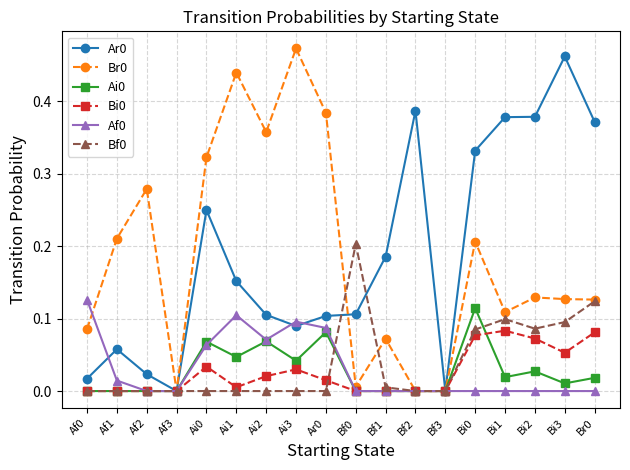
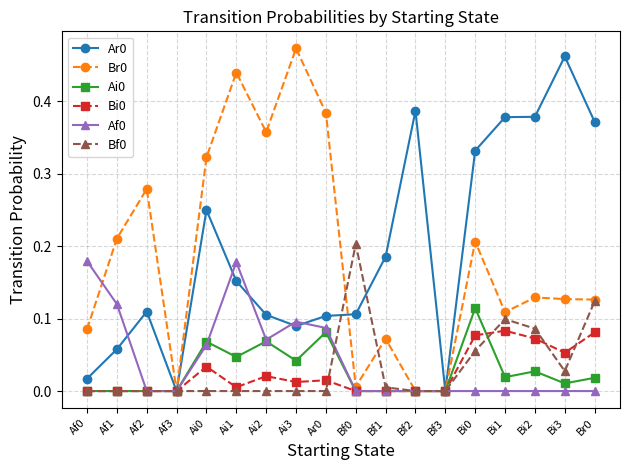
Af0, Af0: 0.13 -> 0.18
Af0, Af1: 0.01 -> 0.12
Ar0, Af2: 0.02 -> 0.11
Af0, Ai1: 0.10 -> 0.18
Bi0, Ai3: 0.03 -> 0.01
Bf0, Bi0: 0.09 -> 0.06
Bf0, Bi3: 0.10 -> 0.03
